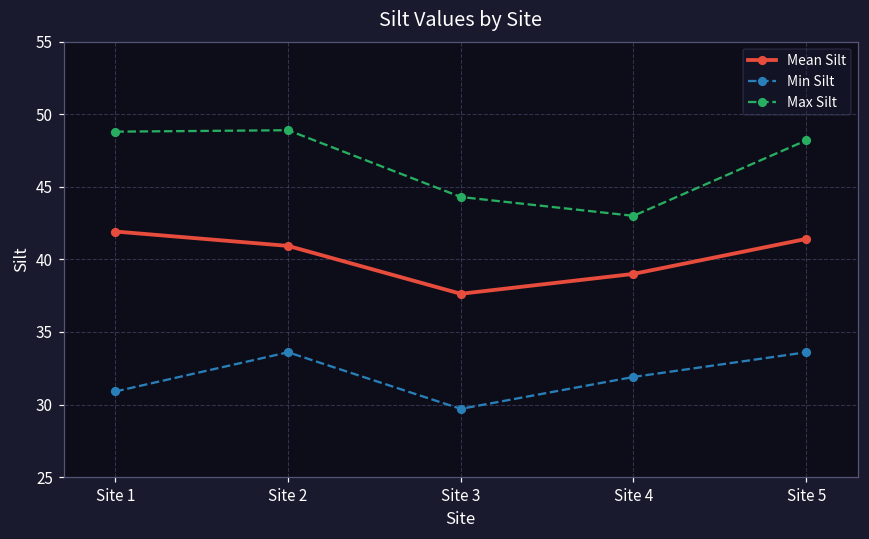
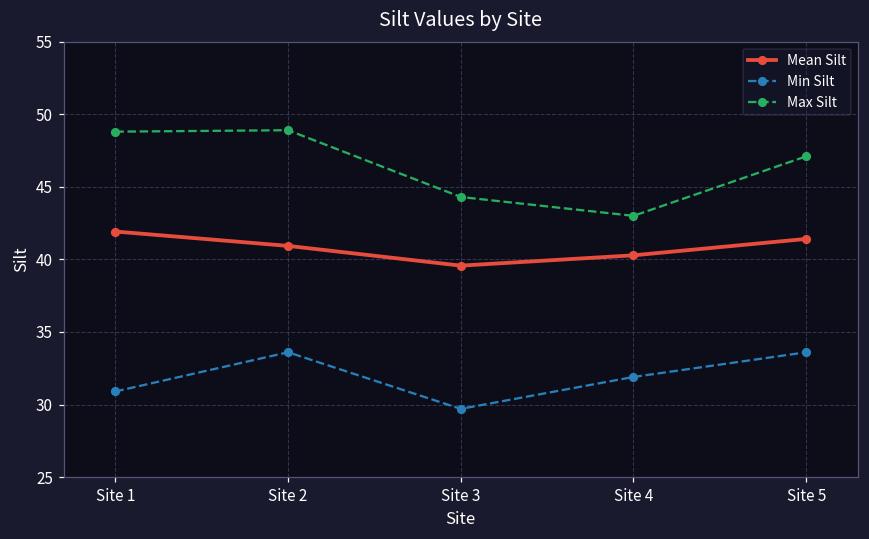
Mean Silt, Site 3: 37.6 -> 39.6
Mean Silt, Site 4: 39.0 -> 40.3
Max Silt, Site 5: 48.2 -> 47.1
